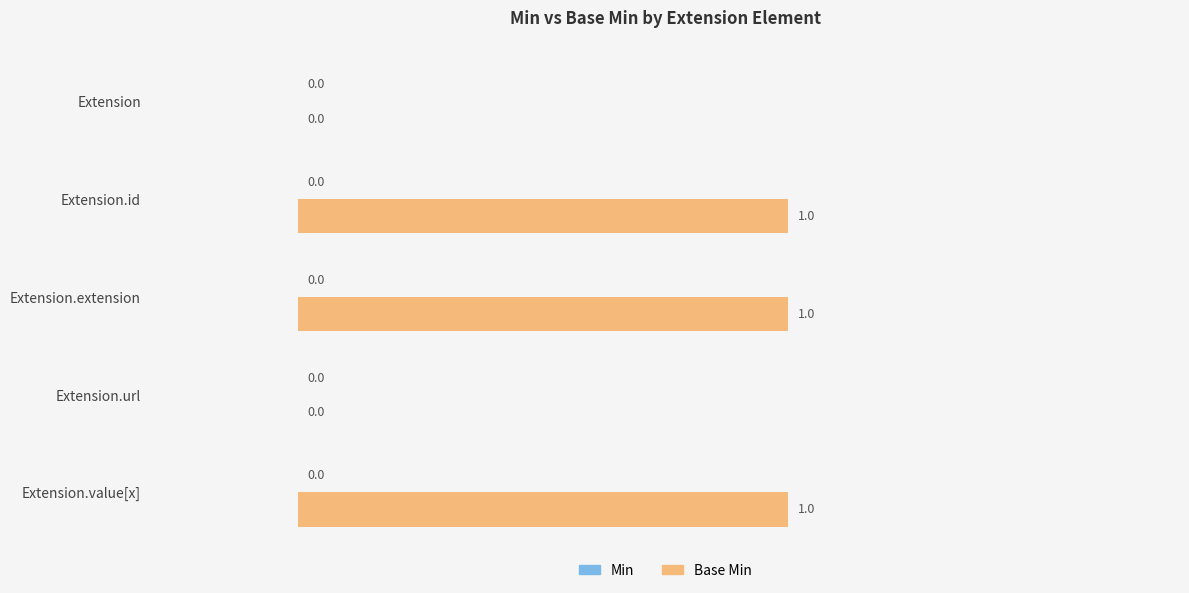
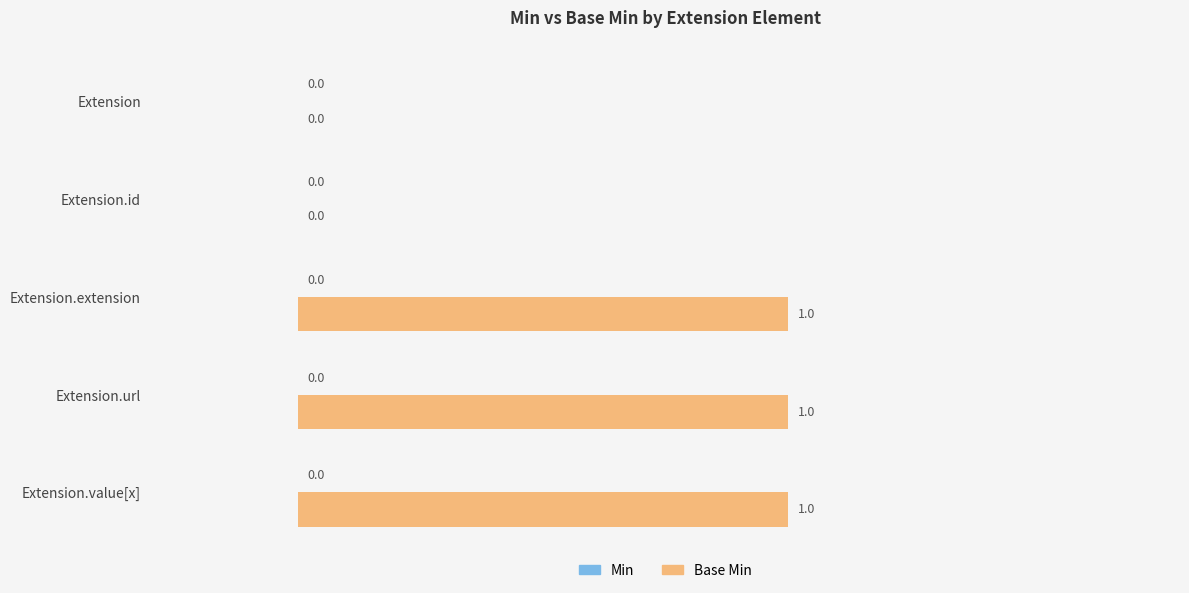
Base Min, Extension.id: 1.0 -> 0.0
Base Min, Extension.url: 0.0 -> 1.0
